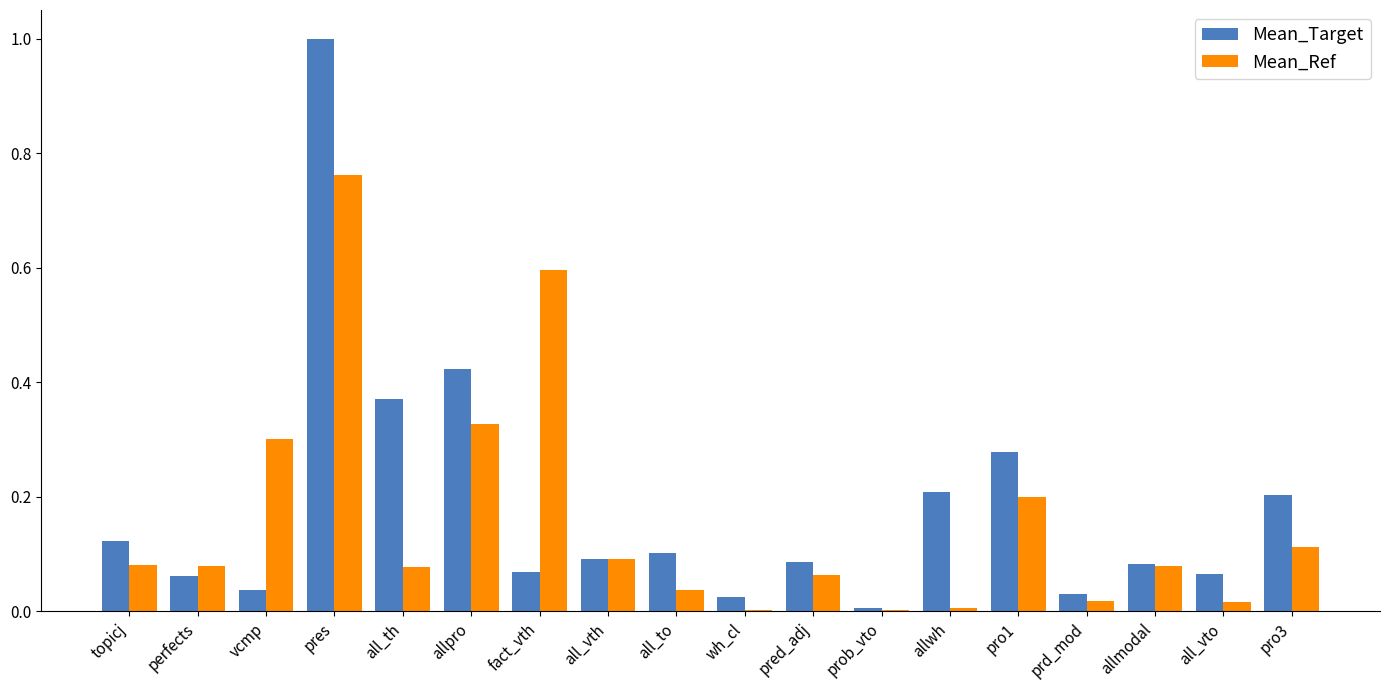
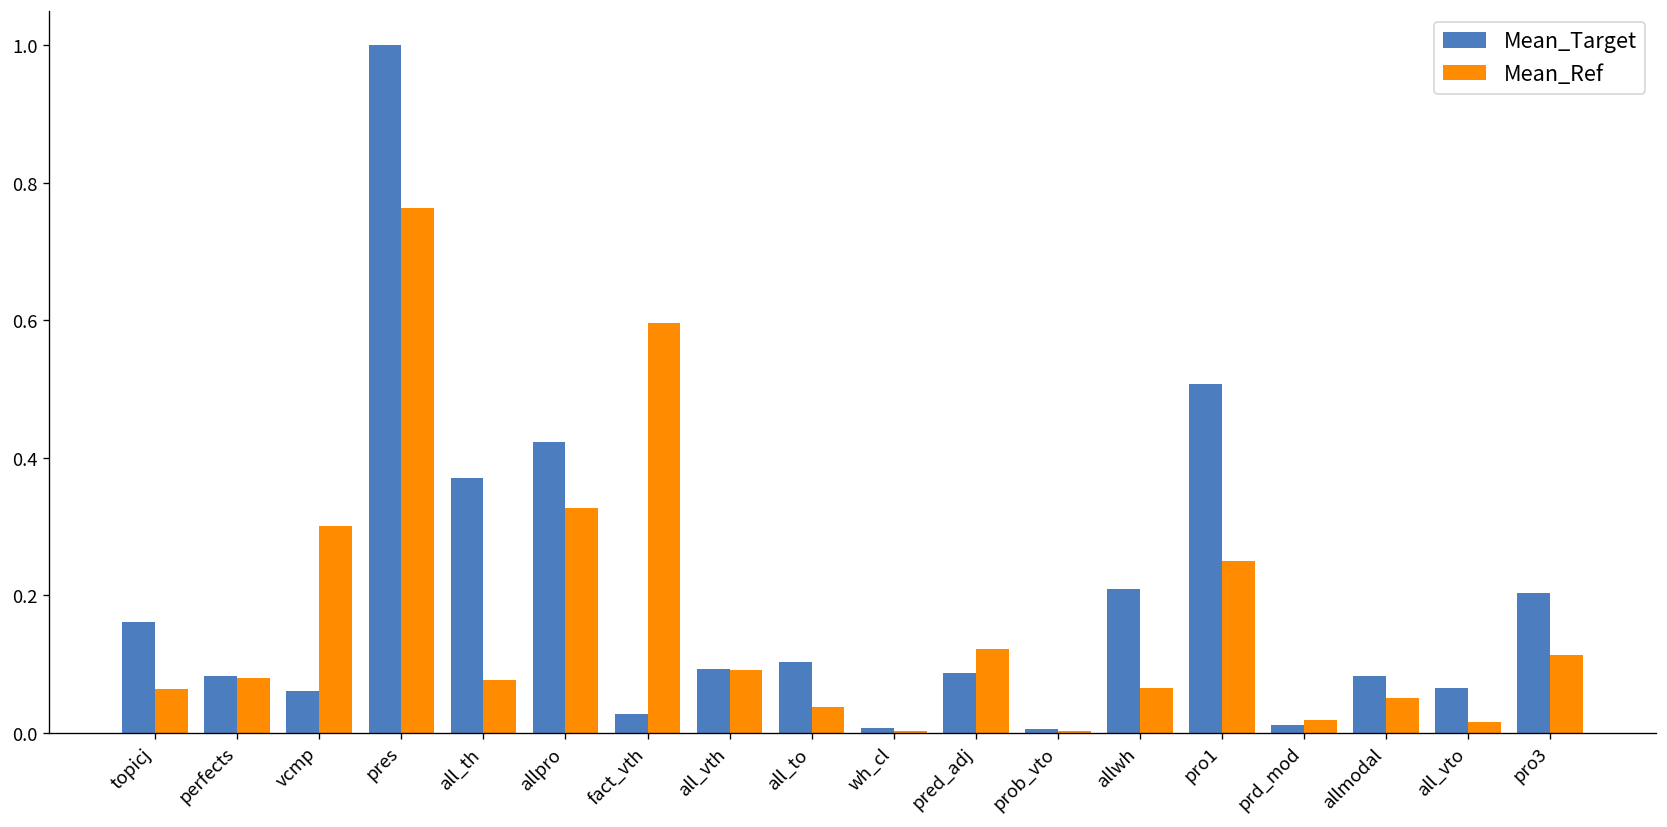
Mean_Target, topicj: 0.12 -> 0.16
Mean_Ref, topicj: 0.08 -> 0.06
Mean_Target, perfects: 0.06 -> 0.08
Mean_Target, vcmp: 0.04 -> 0.06
Mean_Target, fact_vth: 0.07 -> 0.03
Mean_Target, wh_cl: 0.02 -> 0.01
Mean_Ref, pred_adj: 0.06 -> 0.12
Mean_Ref, allwh: 0.01 -> 0.07
Mean_Target, pro1: 0.28 -> 0.51
Mean_Ref, pro1: 0.20 -> 0.25
Mean_Target, prd_mod: 0.03 -> 0.01
Mean_Ref, allmodal: 0.08 -> 0.05
